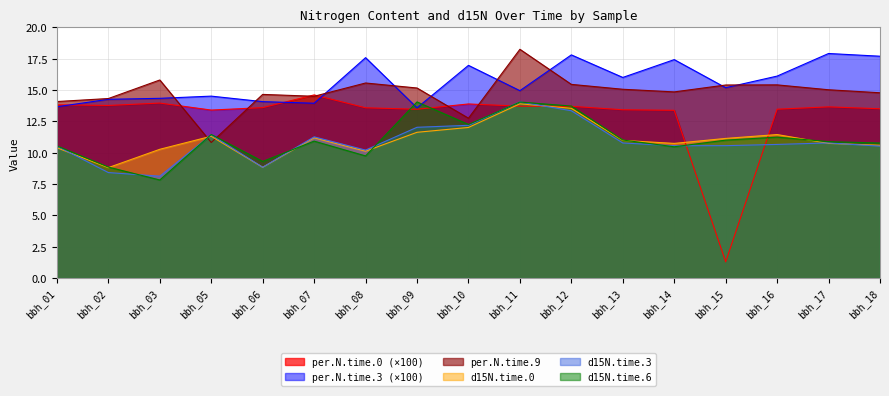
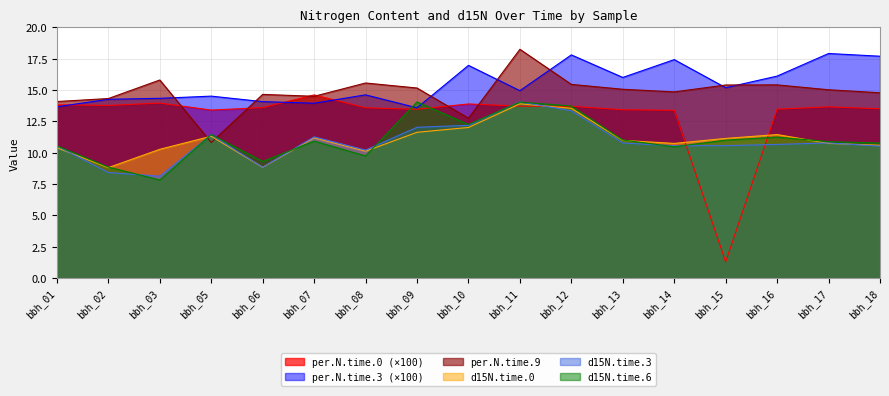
per.N.time.3 (×100), bbh_08: 17.6 -> 14.6
